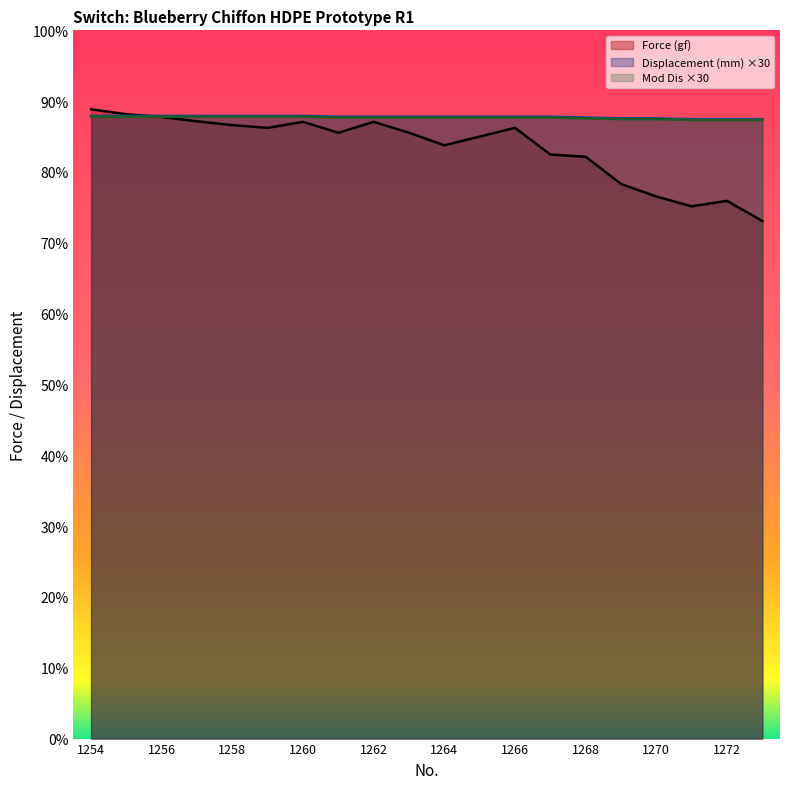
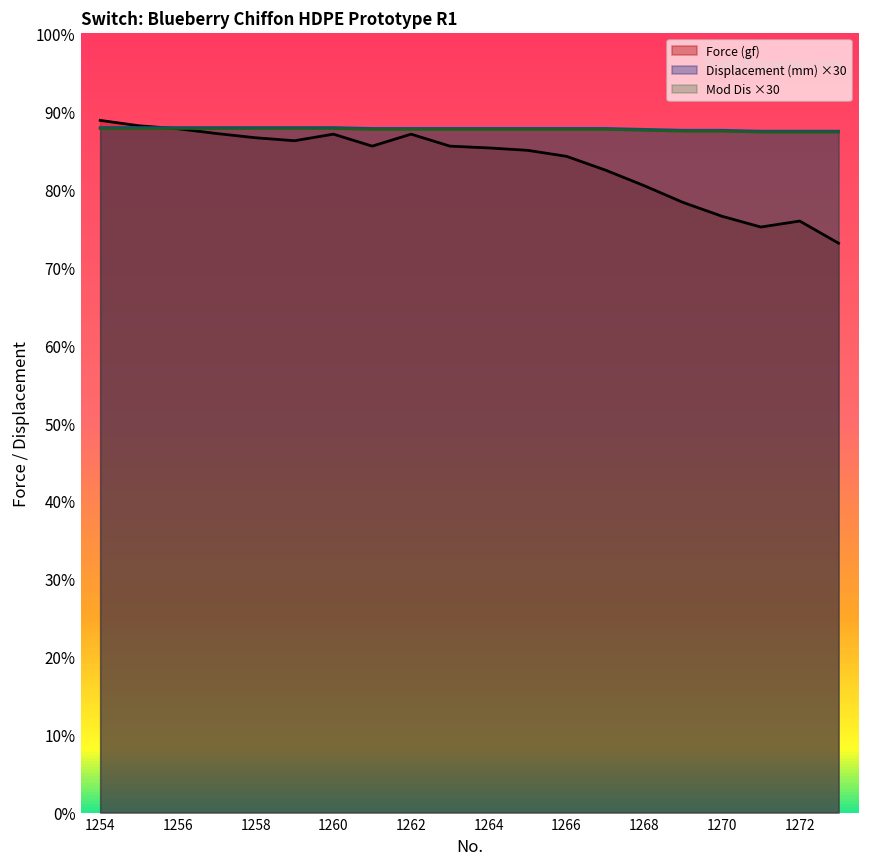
Force (gf), 1264: 84% -> 85%
Force (gf), 1266: 86% -> 84%
Force (gf), 1268: 82% -> 80%
